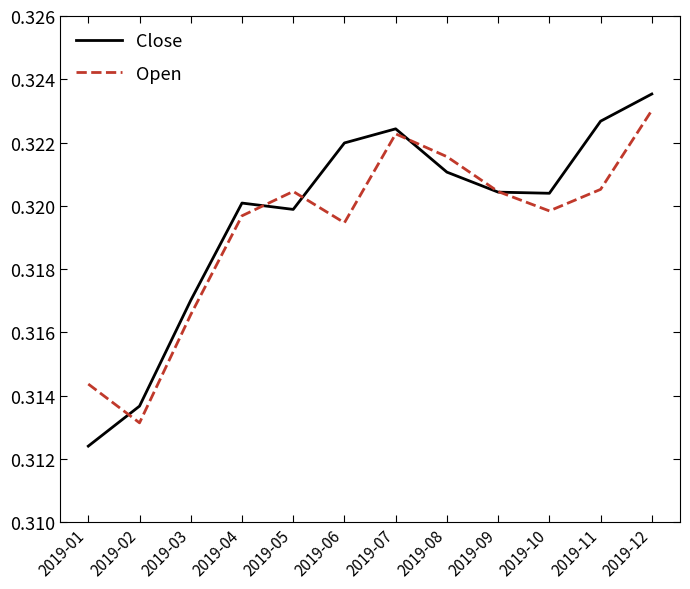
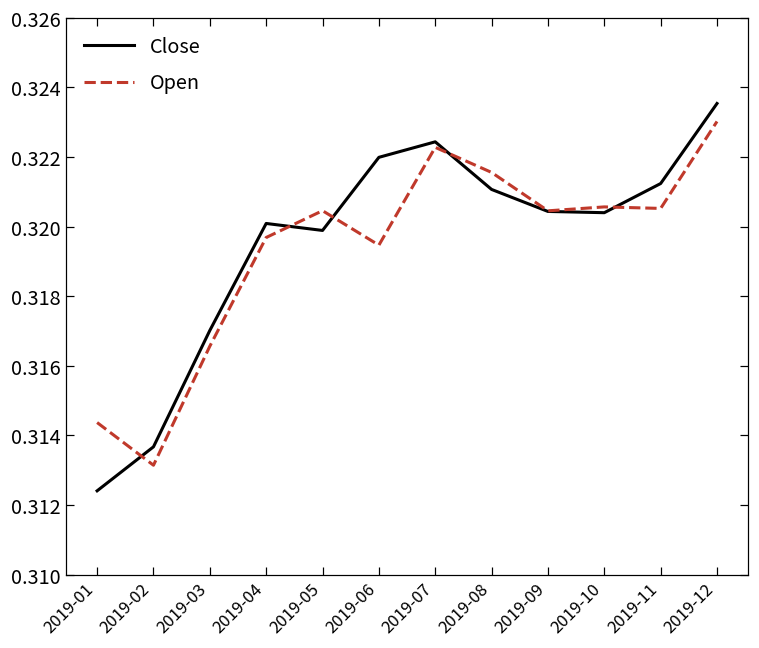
Open, 2019-10: 0.3198 -> 0.3206
Close, 2019-11: 0.3227 -> 0.3212
